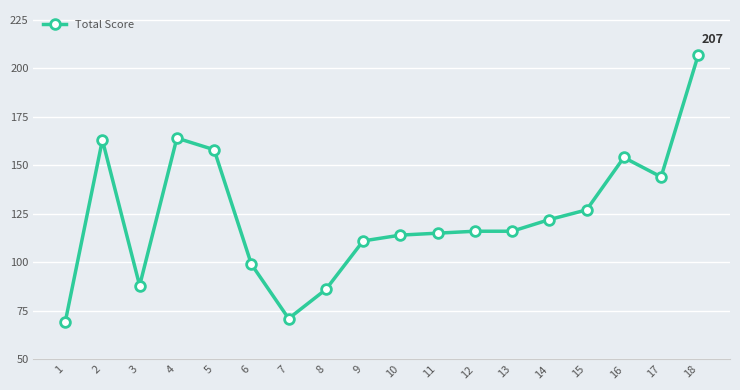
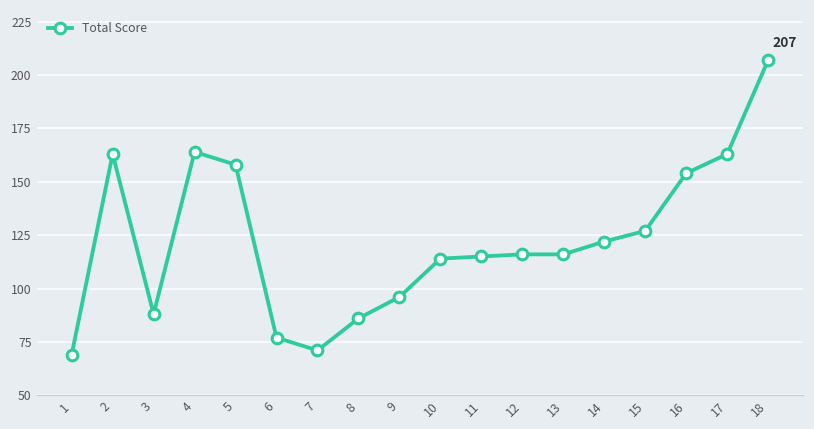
6: 99 -> 77
9: 111 -> 96
17: 144 -> 163
